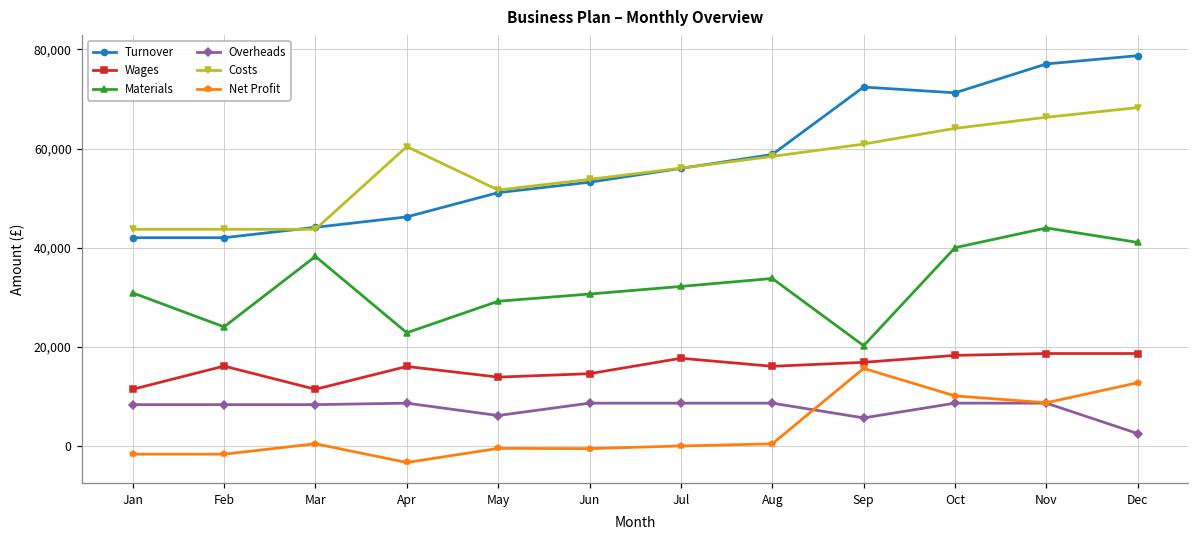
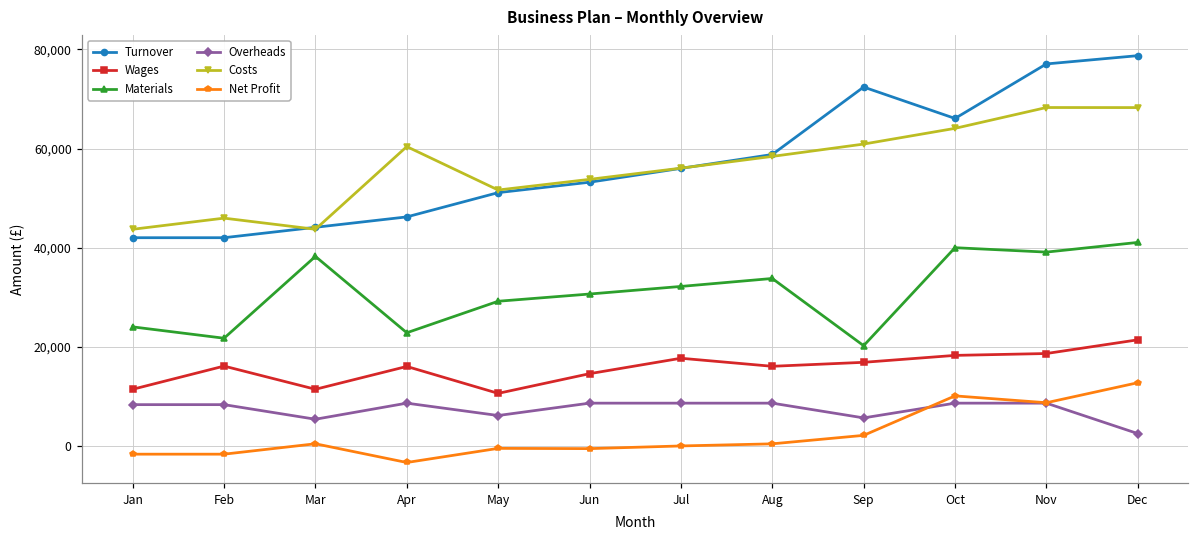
Materials, Jan: 31,000 -> 24,000
Materials, Feb: 24,000 -> 22,000
Costs, Feb: 44,000 -> 46,000
Overheads, Mar: 8,000 -> 5,000
Wages, May: 14,000 -> 11,000
Net Profit, Sep: 16,000 -> 2,000
Turnover, Oct: 71,000 -> 66,000
Materials, Nov: 44,000 -> 39,000
Costs, Nov: 66,000 -> 68,000
Wages, Dec: 19,000 -> 21,000
